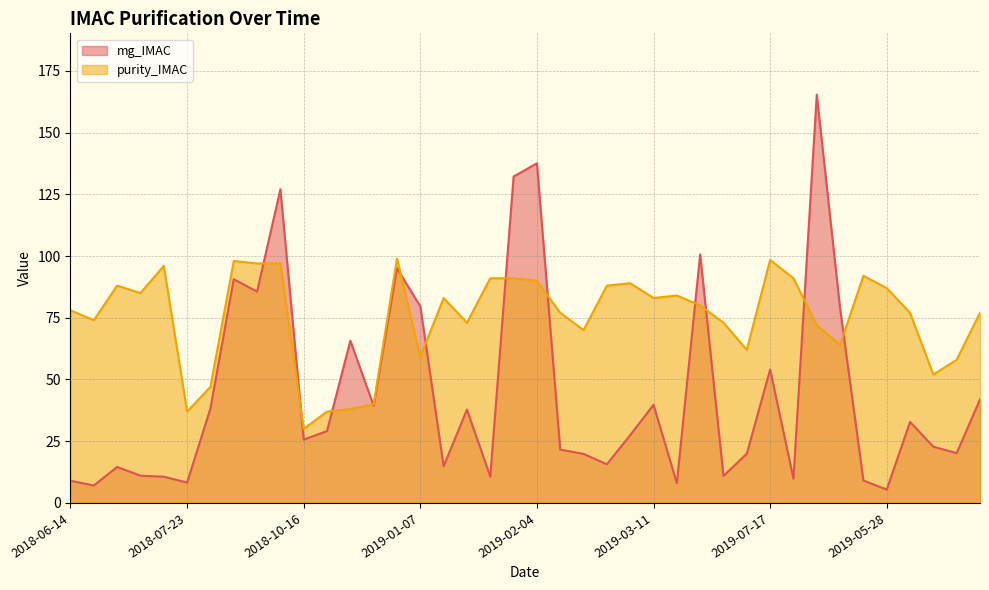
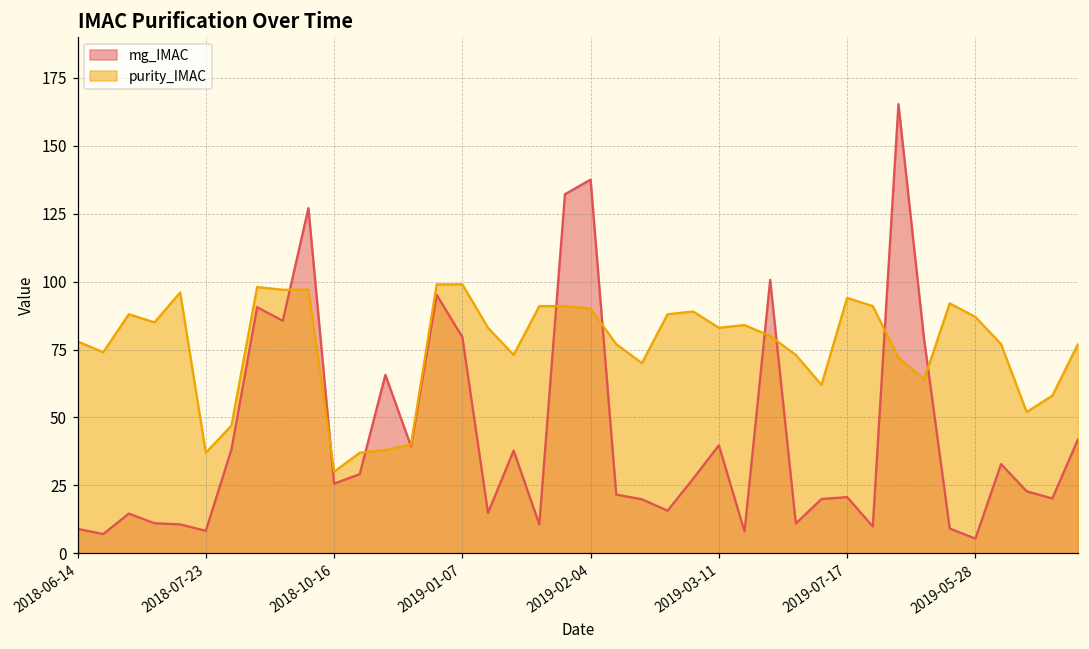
purity_IMAC, 2019-01-07: 59 -> 99
mg_IMAC, 2019-07-17: 54 -> 21
purity_IMAC, 2019-07-17: 98 -> 94
